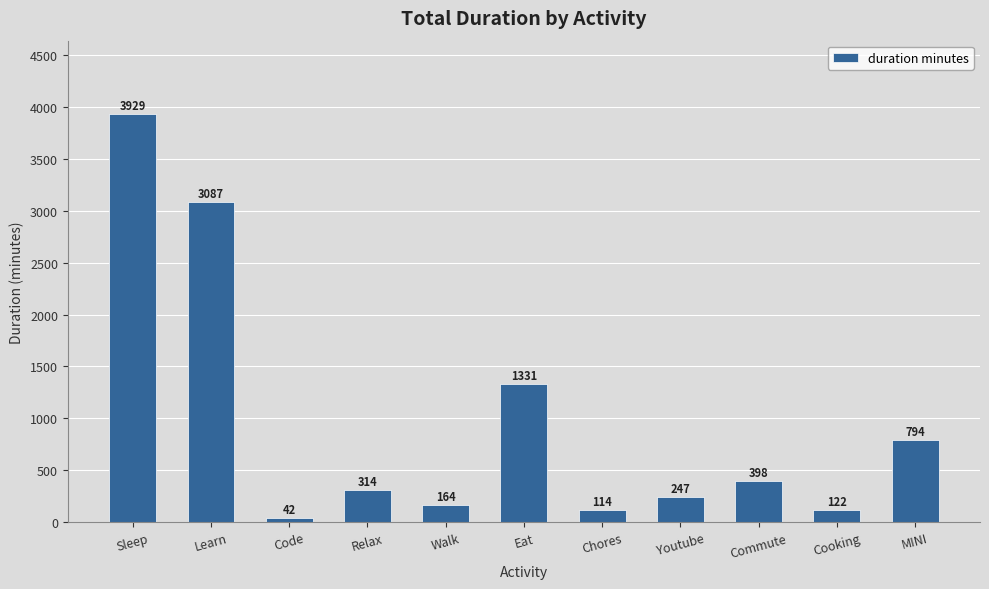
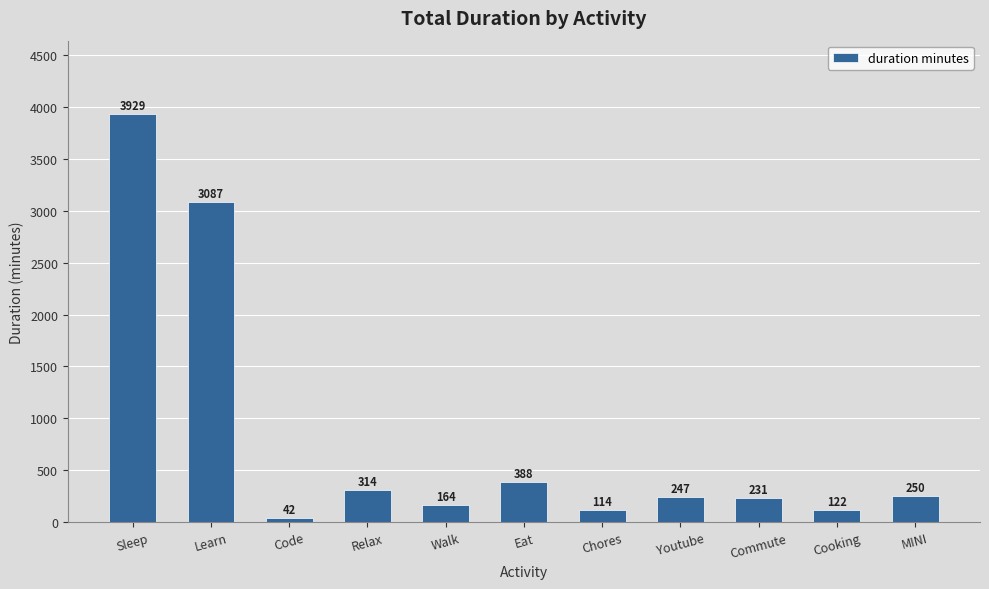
Eat: 1331 -> 388
Commute: 398 -> 231
MINI: 794 -> 250
